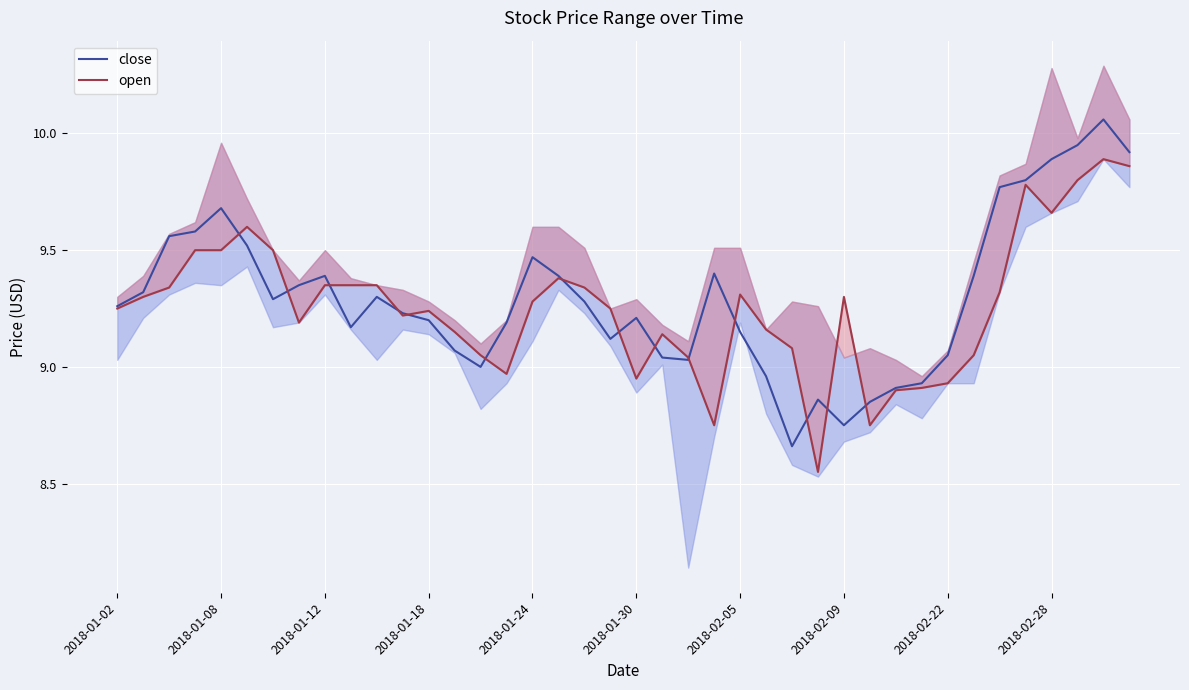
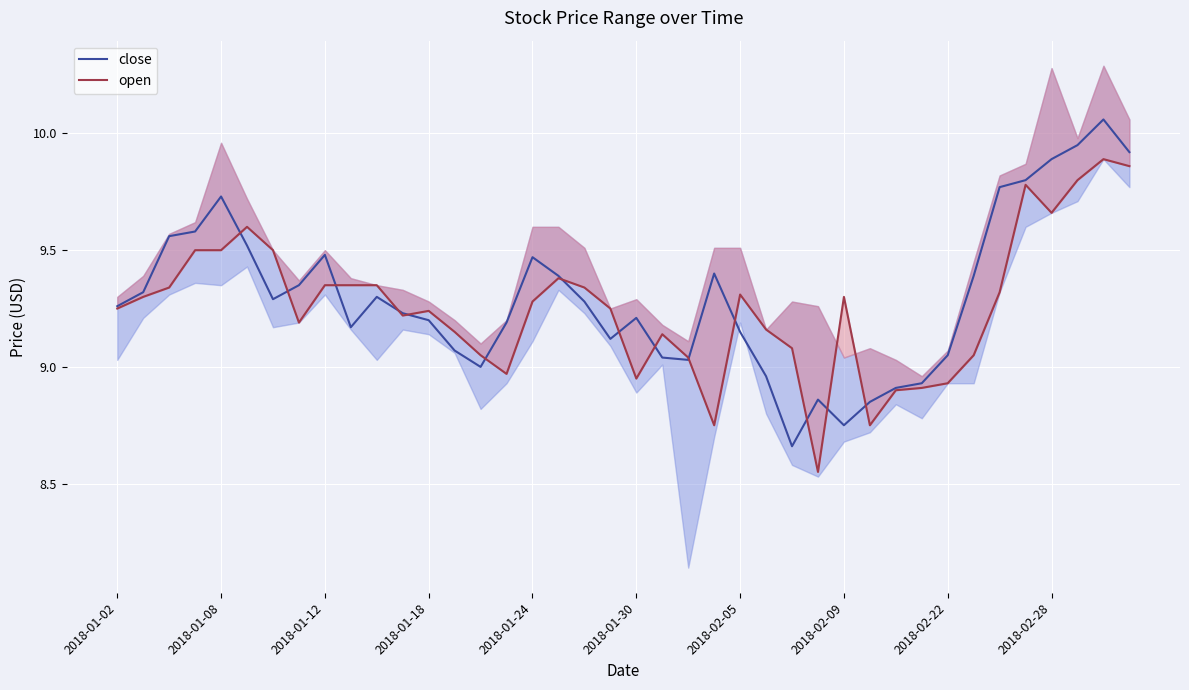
close, 2018-01-08: 9.68 -> 9.73
close, 2018-01-12: 9.39 -> 9.48
